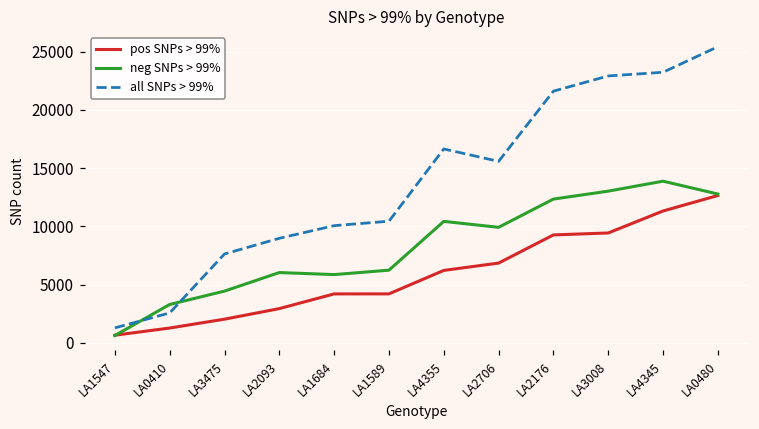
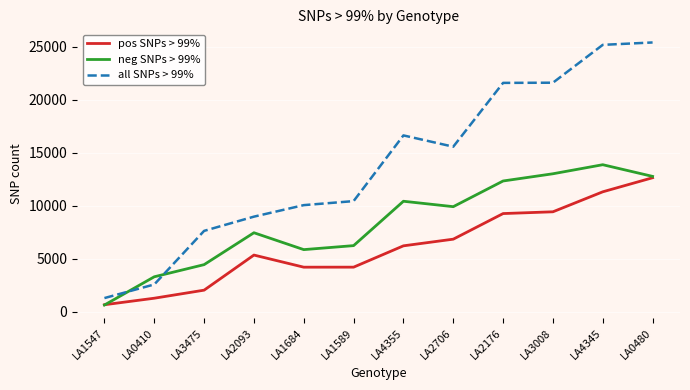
pos SNPs > 99%, LA2093: 2900 -> 5300
neg SNPs > 99%, LA2093: 6000 -> 7500
all SNPs > 99%, LA3008: 22900 -> 21600
all SNPs > 99%, LA4345: 23200 -> 25200
